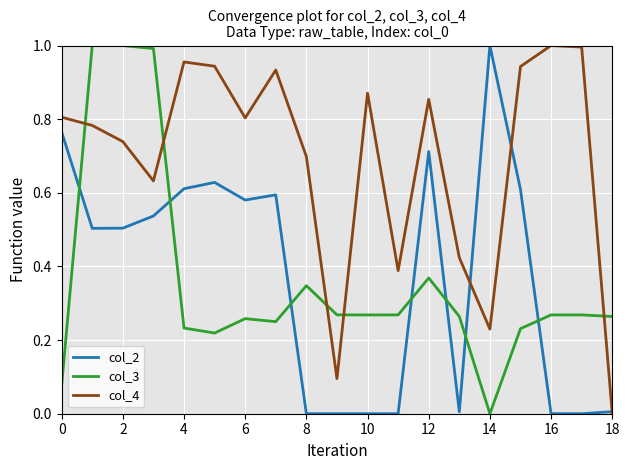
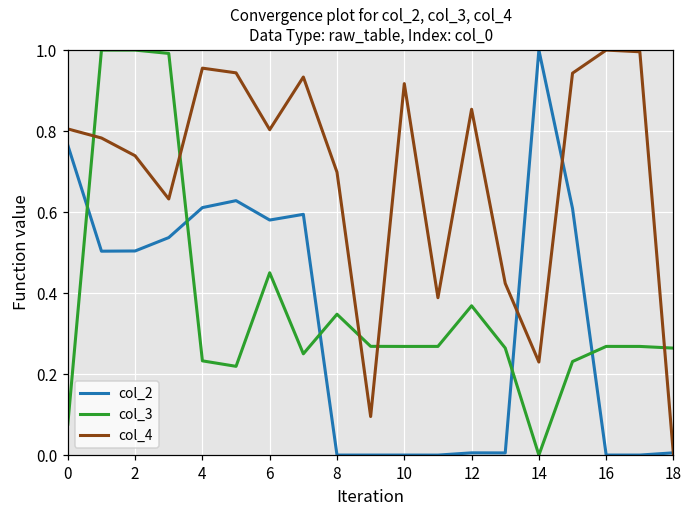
col_3, 6: 0.26 -> 0.45
col_4, 10: 0.87 -> 0.92
col_2, 12: 0.71 -> 0.01
